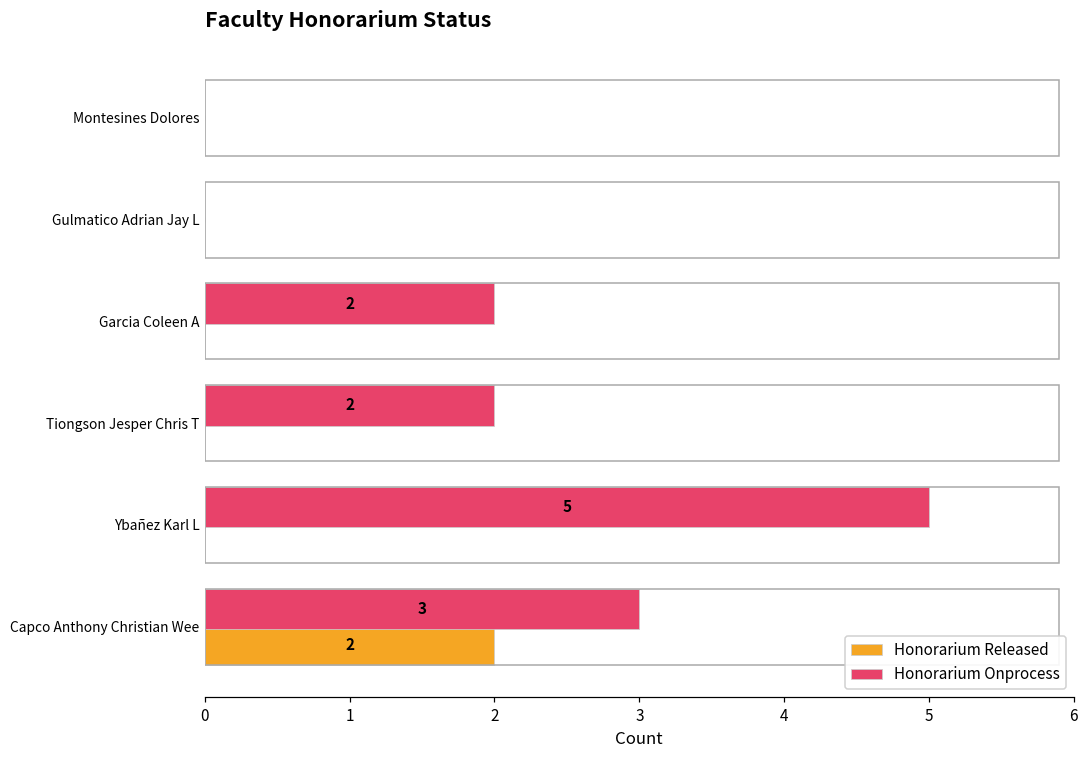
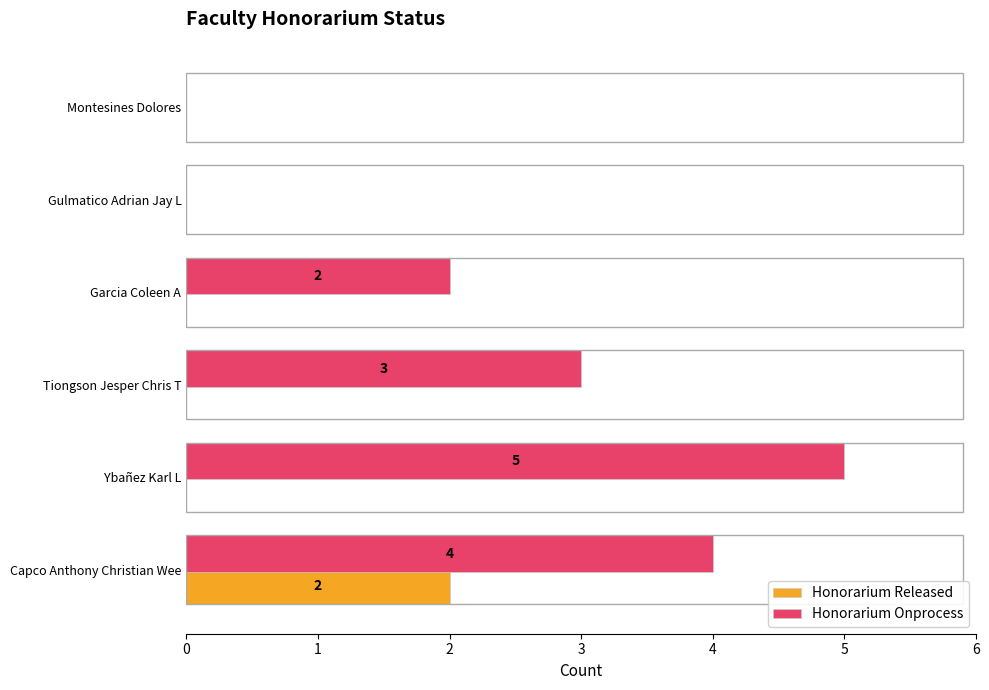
Honorarium Onprocess, Tiongson Jesper Chris T: 2 -> 3
Honorarium Onprocess, Capco Anthony Christian Wee: 3 -> 4
